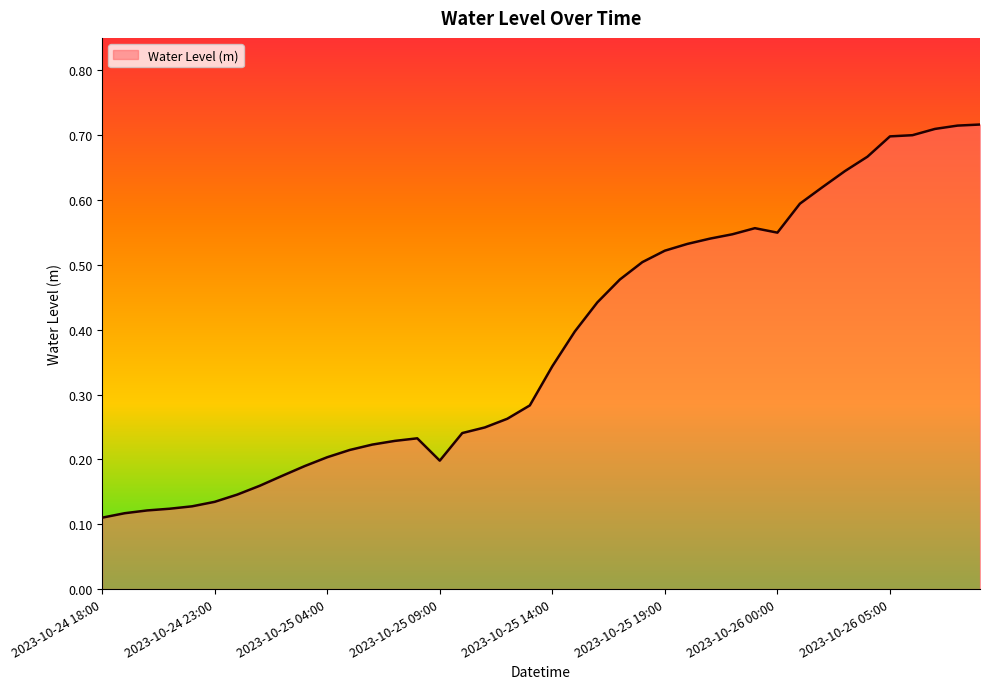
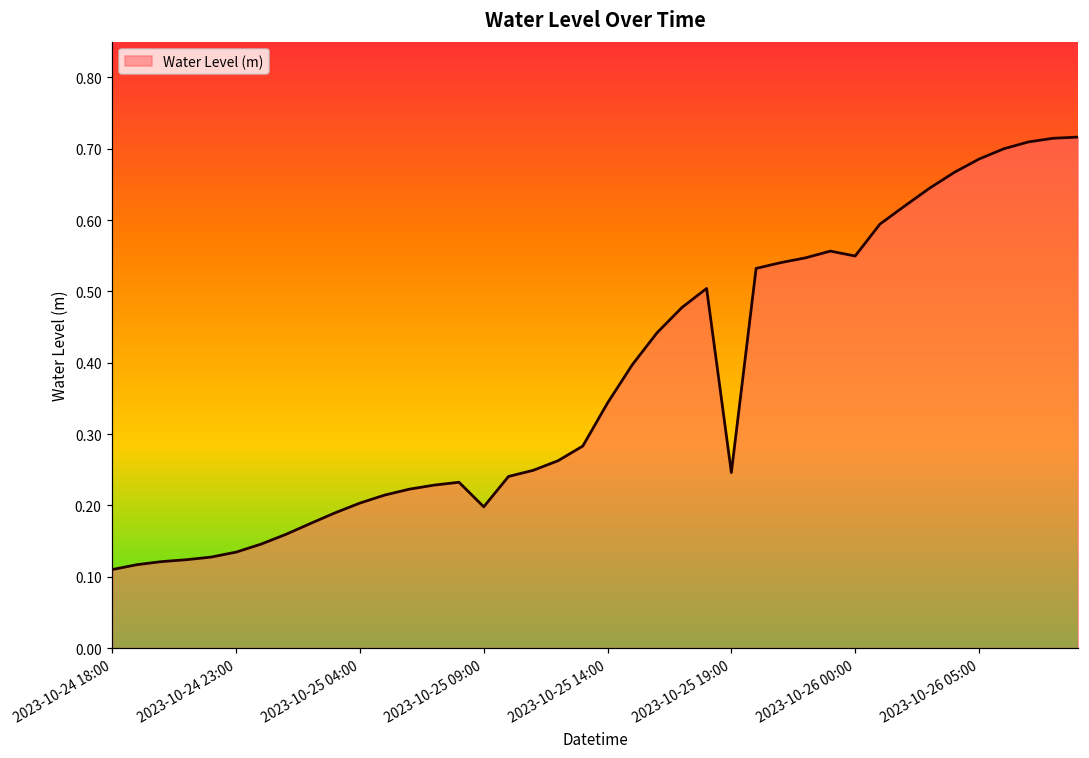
2023-10-25 19:00: 0.52 -> 0.25
2023-10-26 05:00: 0.70 -> 0.69
